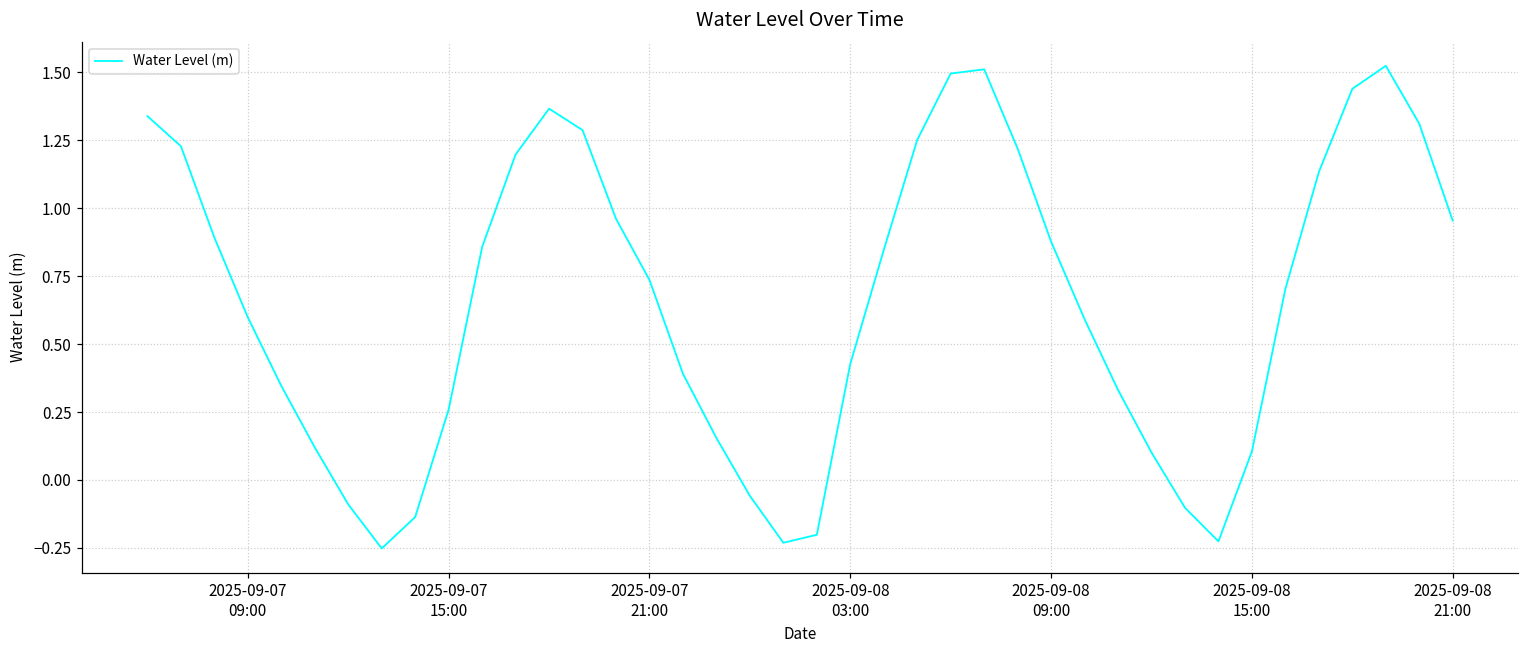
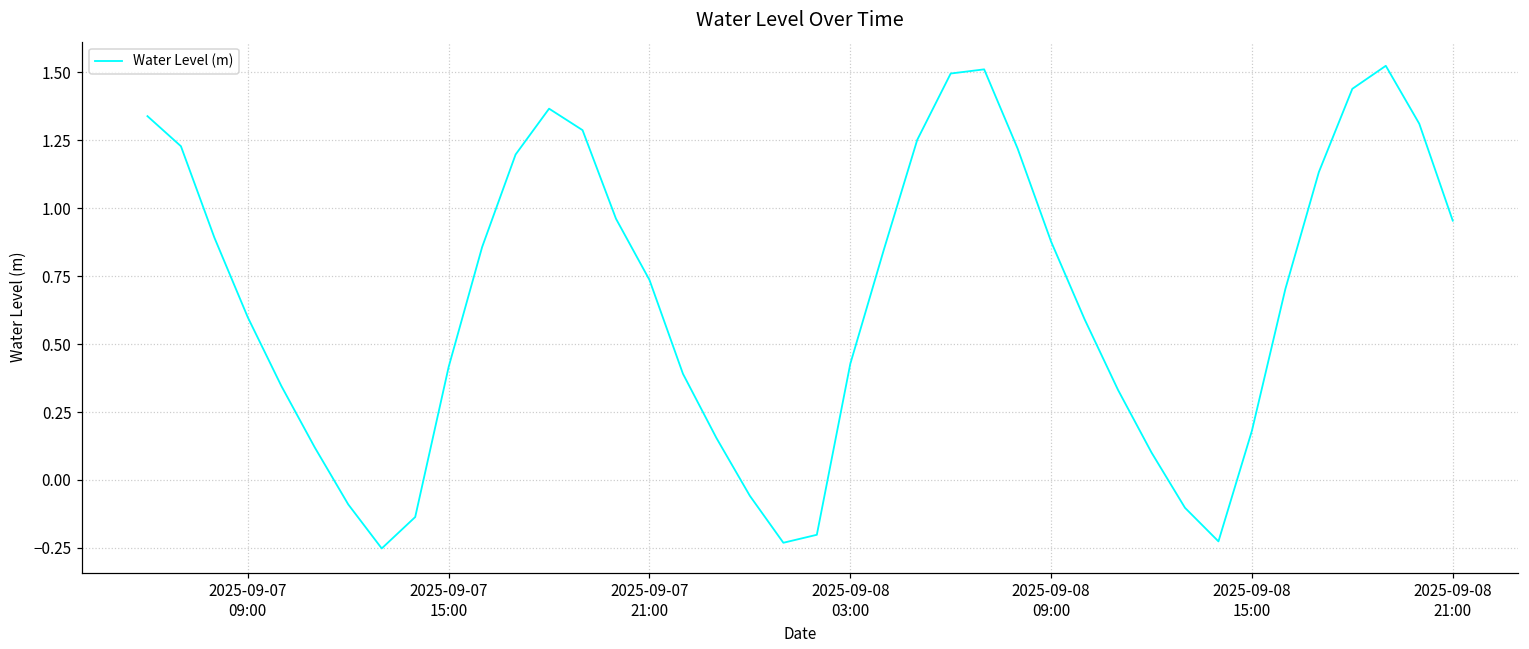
2025-09-07 15:00: 0.26 -> 0.42
2025-09-08 15:00: 0.11 -> 0.18
